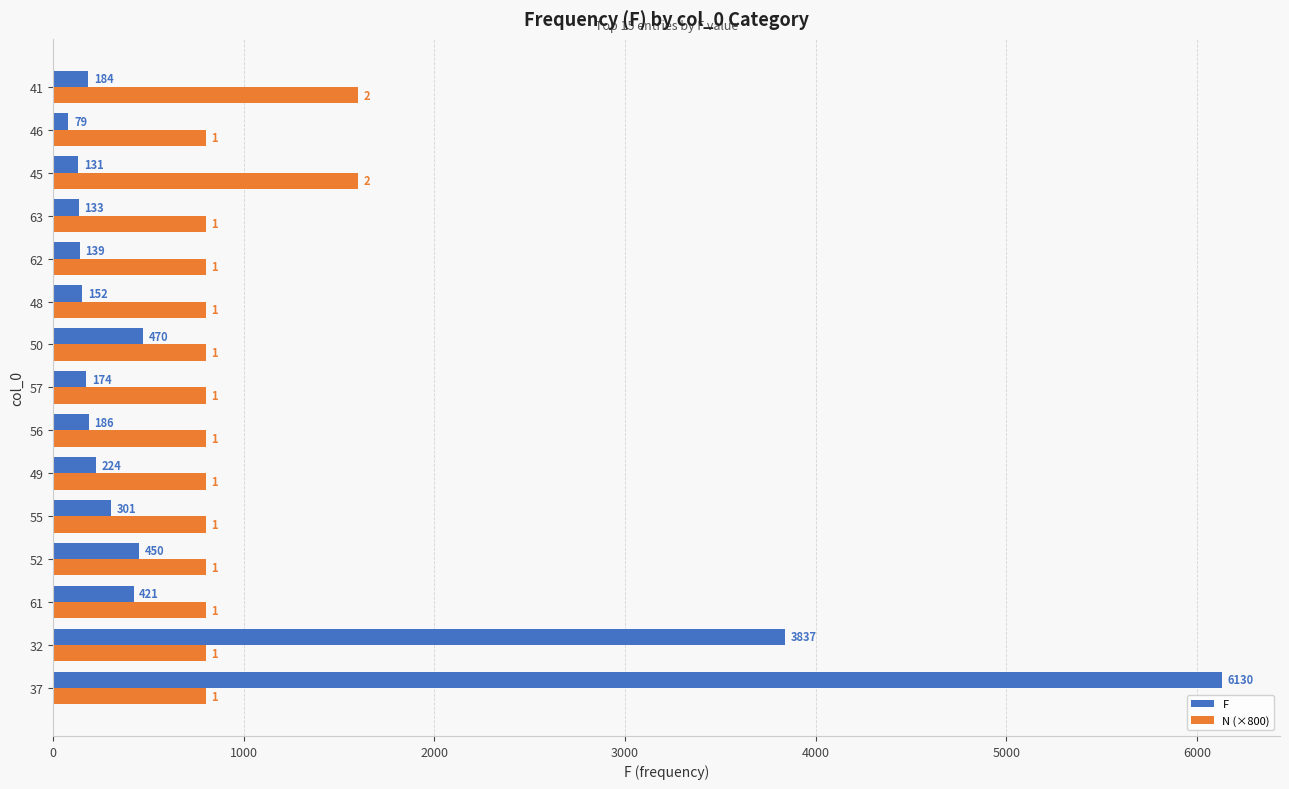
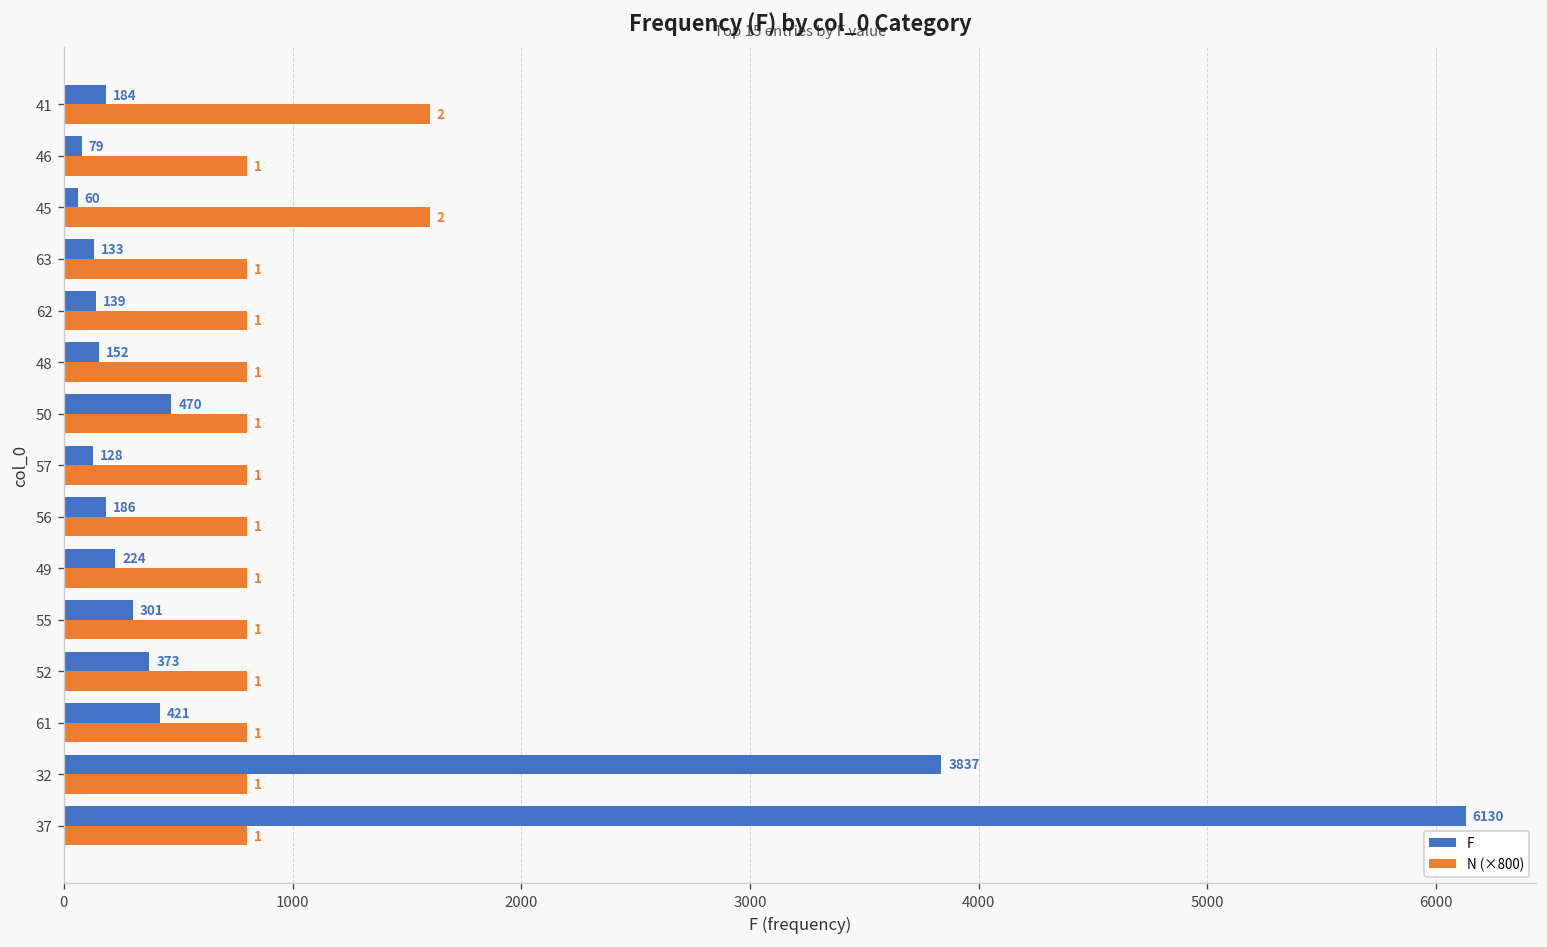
F, 45: 131 -> 60
F, 57: 174 -> 128
F, 52: 450 -> 373
